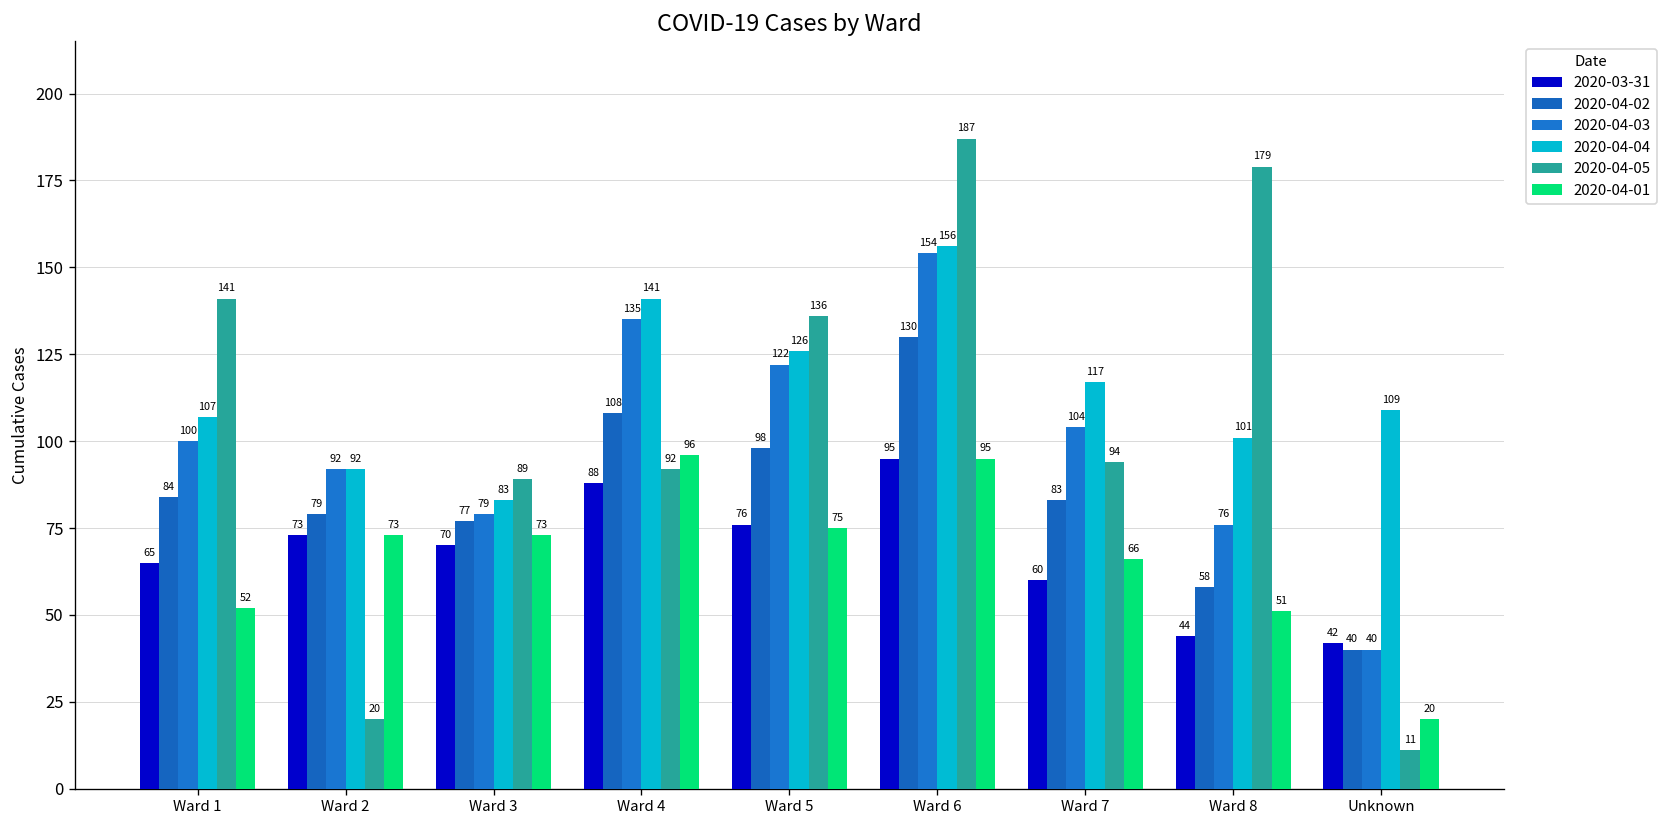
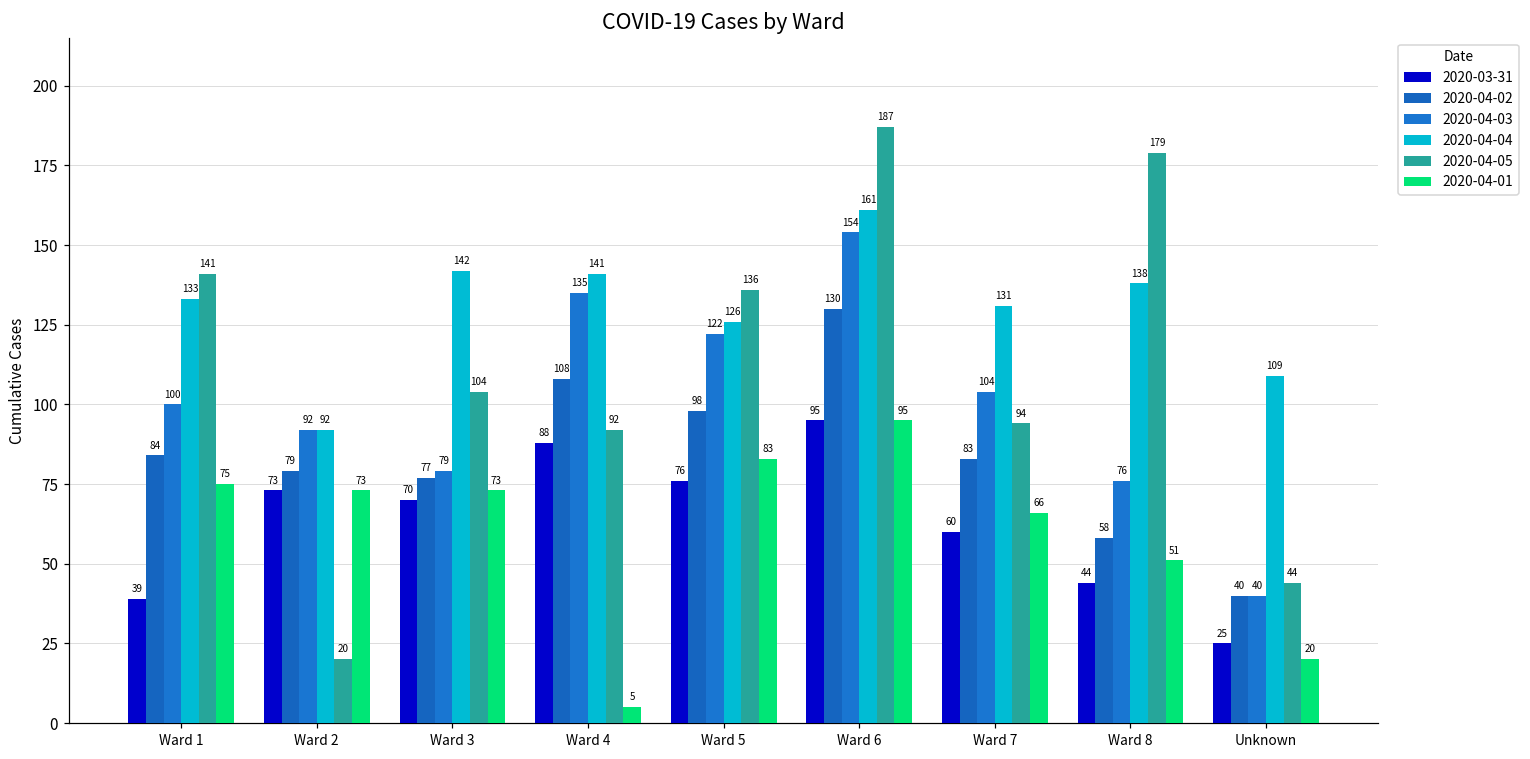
2020-03-31, Ward 1: 65 -> 39
2020-04-04, Ward 1: 107 -> 133
2020-04-01, Ward 1: 52 -> 75
2020-04-04, Ward 3: 83 -> 142
2020-04-05, Ward 3: 89 -> 104
2020-04-01, Ward 4: 96 -> 5
2020-04-01, Ward 5: 75 -> 83
2020-04-04, Ward 6: 156 -> 161
2020-04-04, Ward 7: 117 -> 131
2020-04-04, Ward 8: 101 -> 138
2020-03-31, Unknown: 42 -> 25
2020-04-05, Unknown: 11 -> 44
